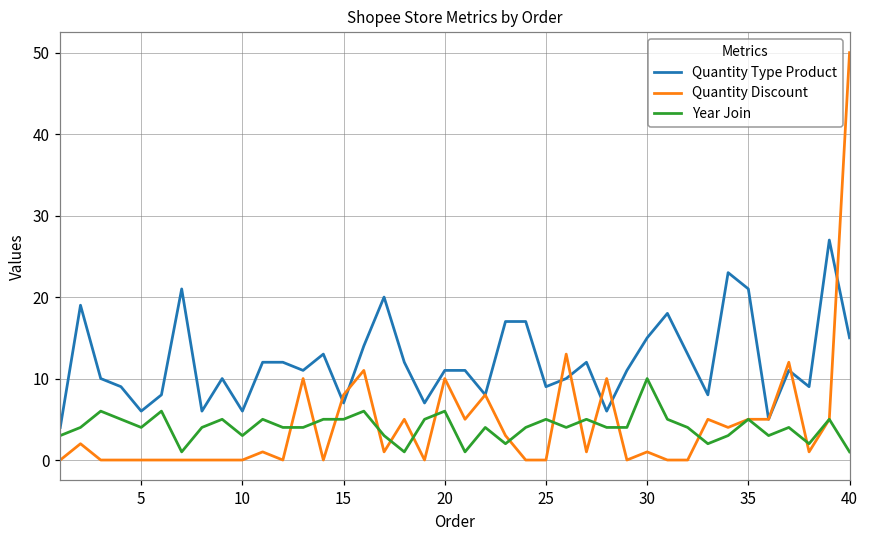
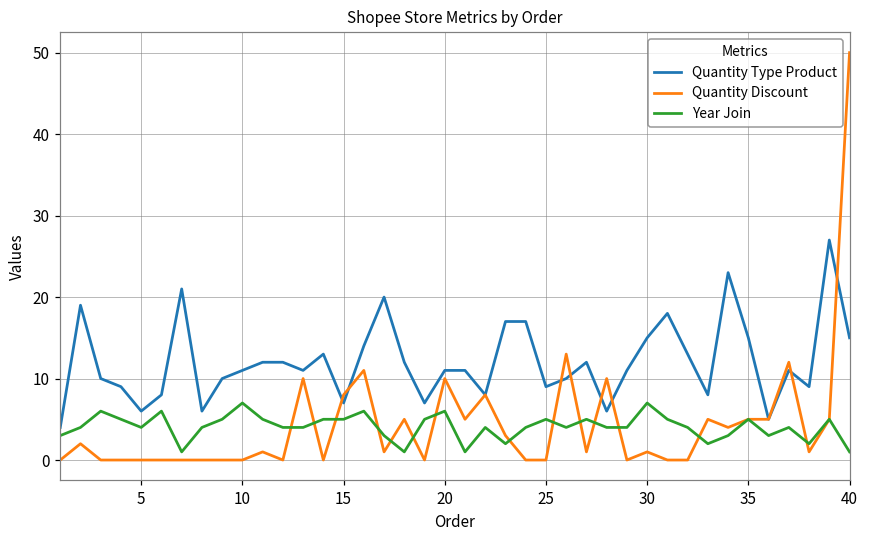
Quantity Type Product, 10: 6 -> 11
Year Join, 10: 3 -> 7
Year Join, 30: 10 -> 7
Quantity Type Product, 35: 21 -> 15
